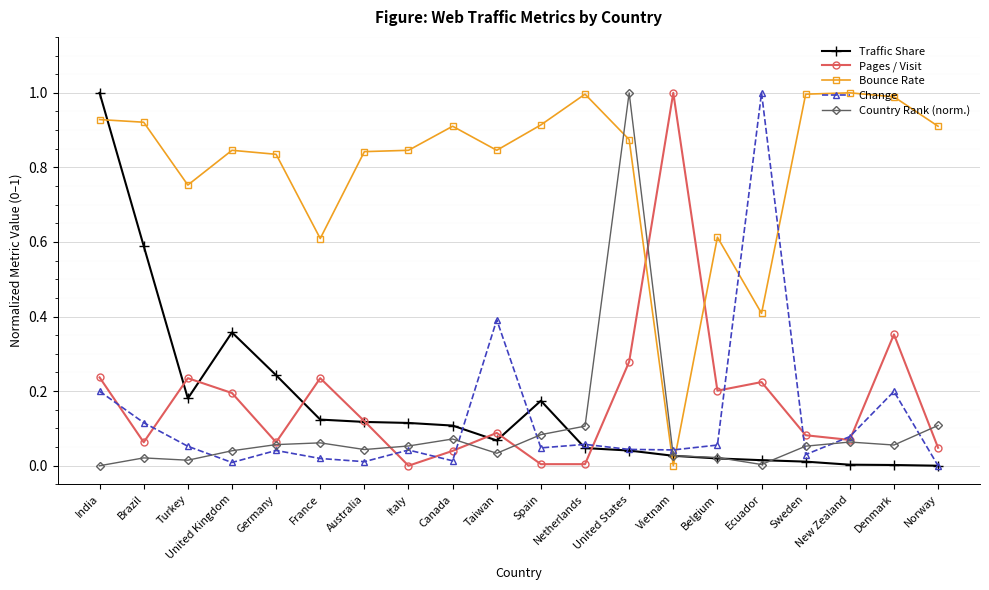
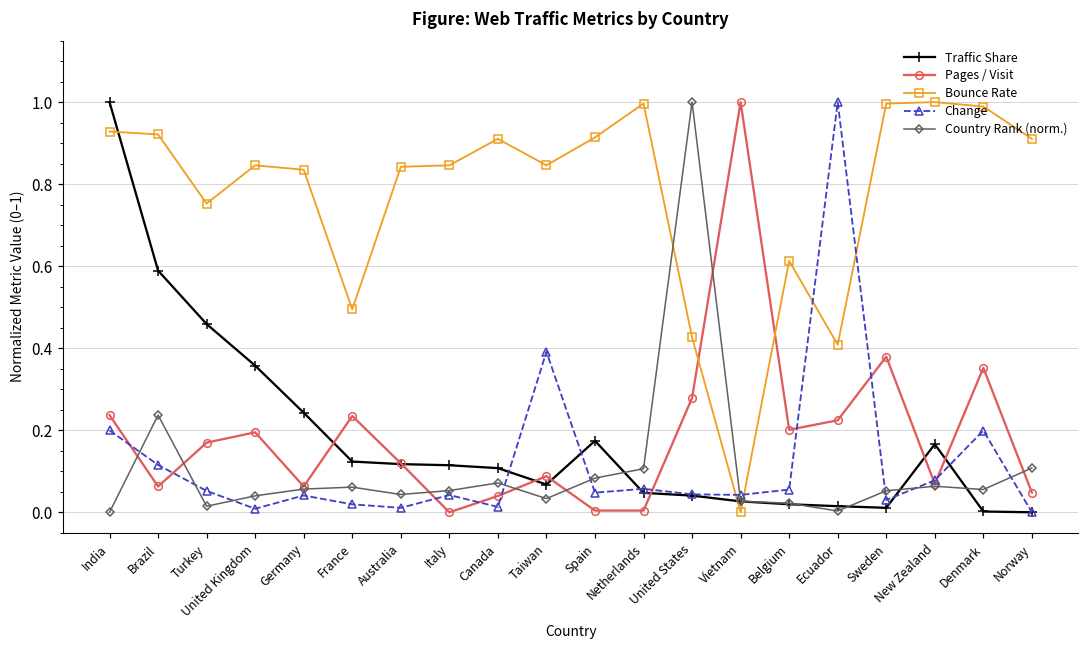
Country Rank (norm.), Brazil: 0.02 -> 0.24
Traffic Share, Turkey: 0.18 -> 0.46
Pages / Visit, Turkey: 0.23 -> 0.17
Bounce Rate, France: 0.61 -> 0.49
Bounce Rate, United States: 0.87 -> 0.43
Pages / Visit, Sweden: 0.08 -> 0.38
Traffic Share, New Zealand: 0.00 -> 0.17
